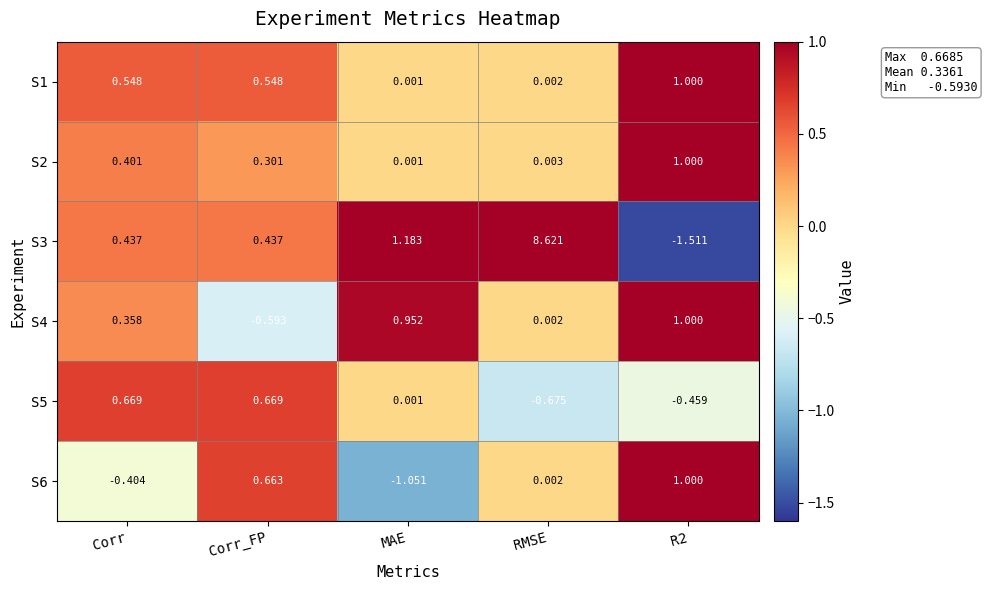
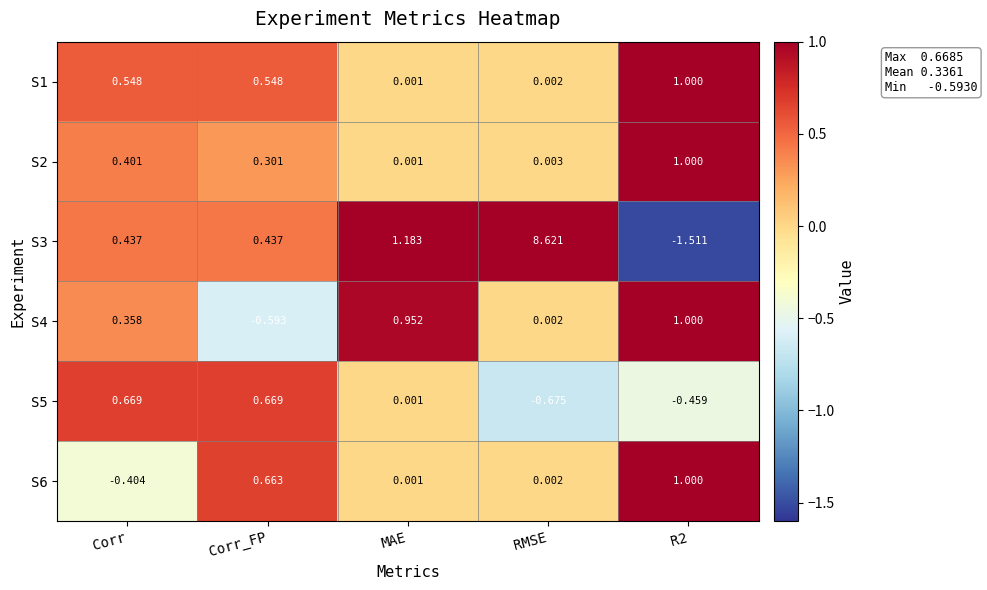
S6, MAE: -1.051 -> 0.001
